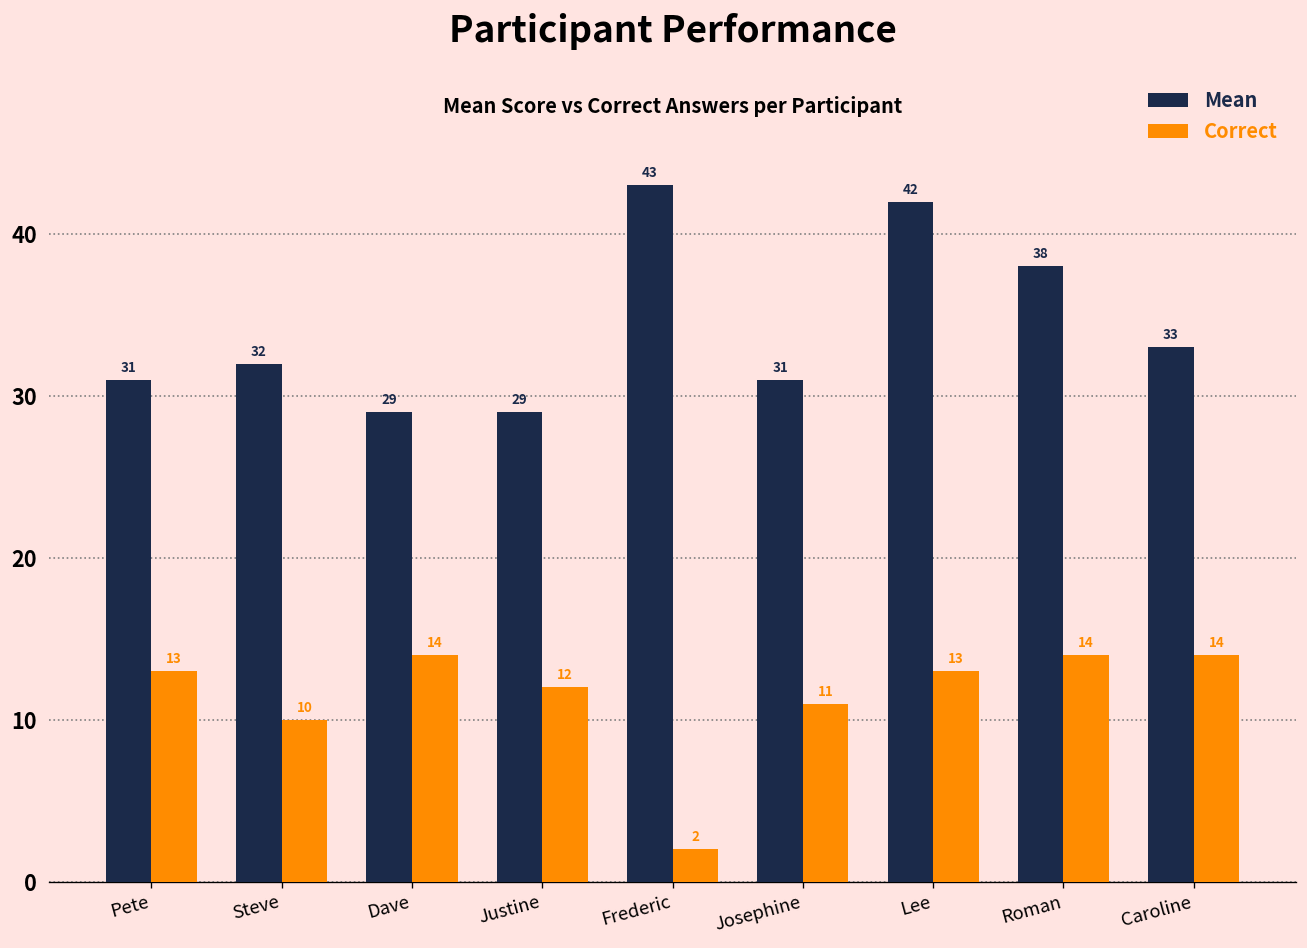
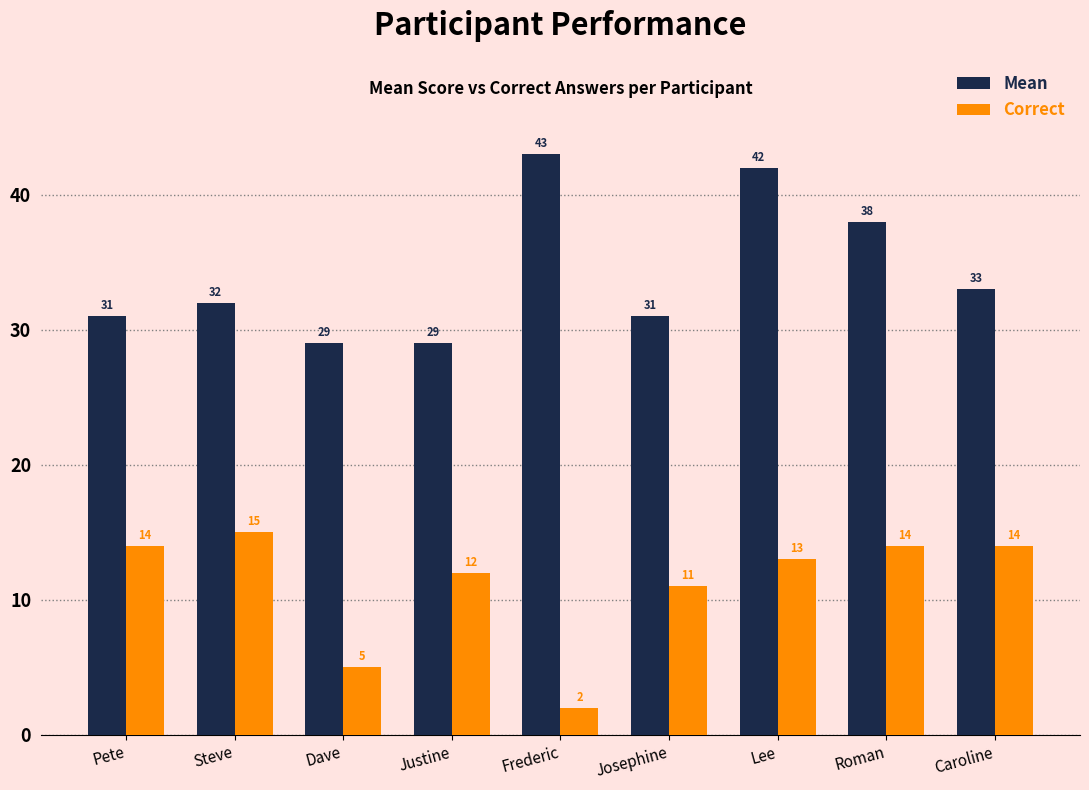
Correct, Pete: 13 -> 14
Correct, Steve: 10 -> 15
Correct, Dave: 14 -> 5
